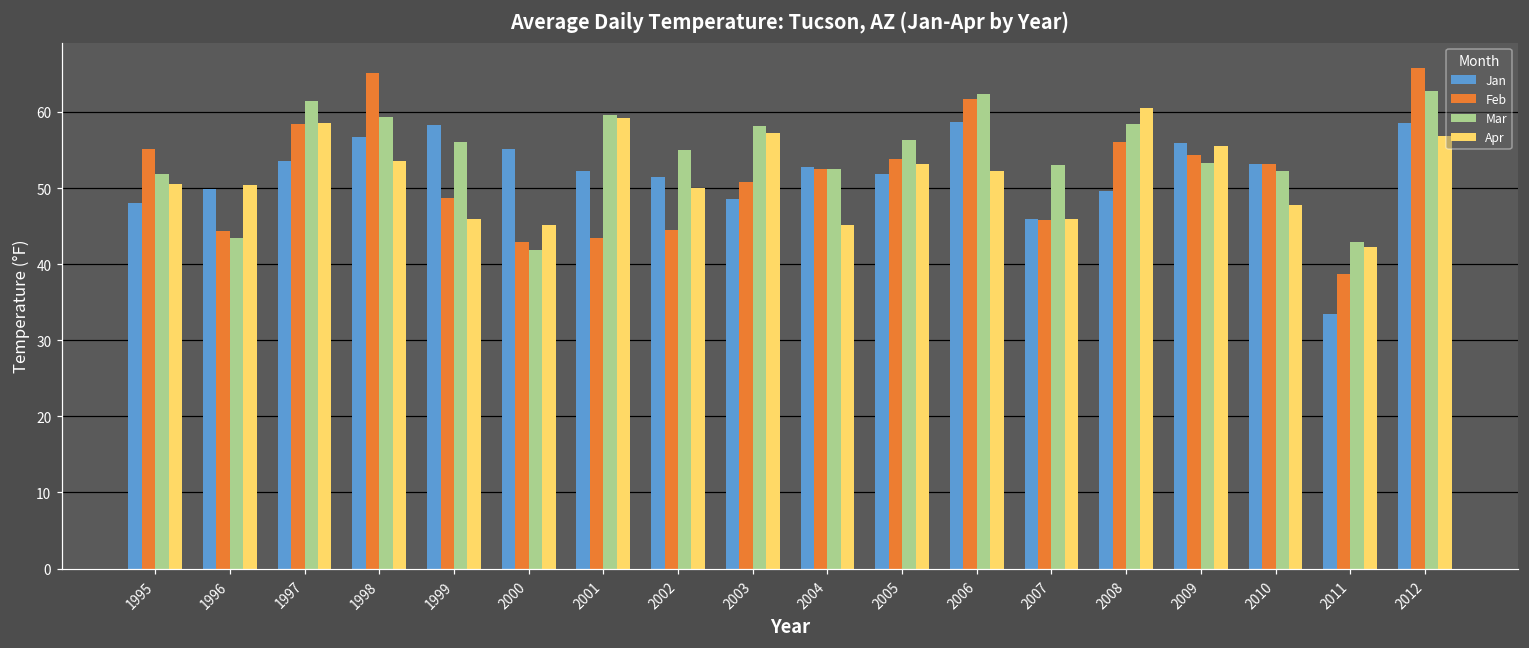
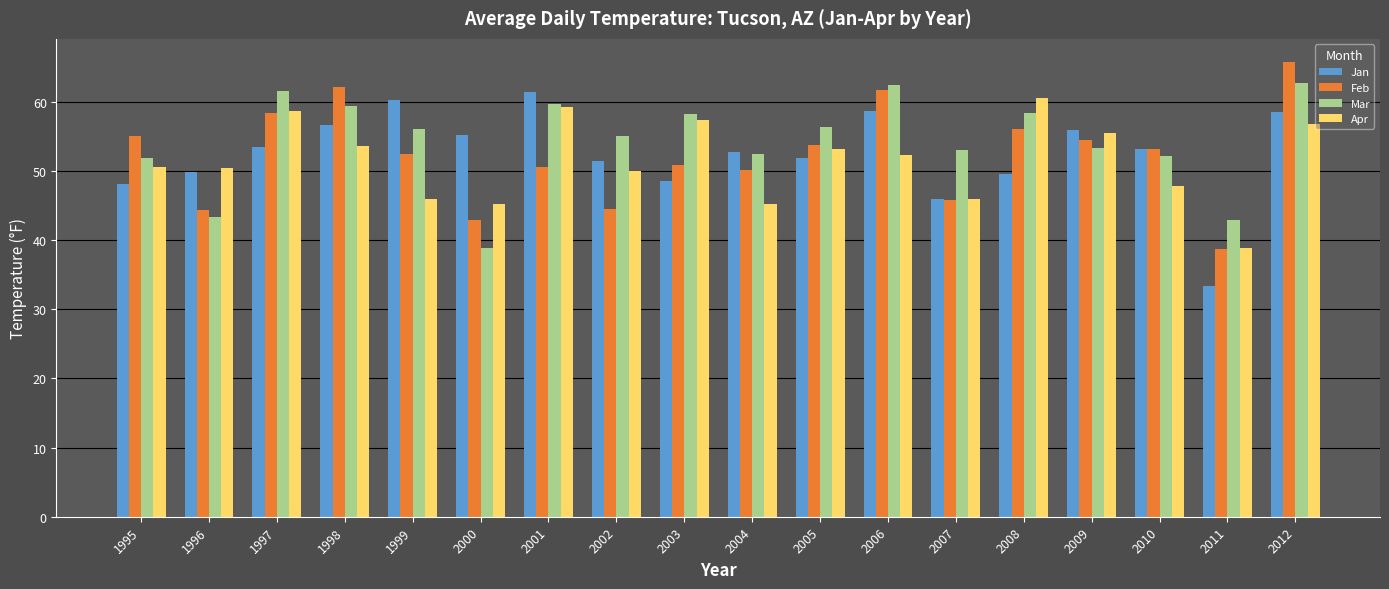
Feb, 1998: 65 -> 62
Jan, 1999: 58 -> 60
Feb, 1999: 49 -> 53
Mar, 2000: 42 -> 39
Jan, 2001: 52 -> 61
Feb, 2001: 44 -> 51
Feb, 2004: 53 -> 50
Apr, 2011: 42 -> 39
